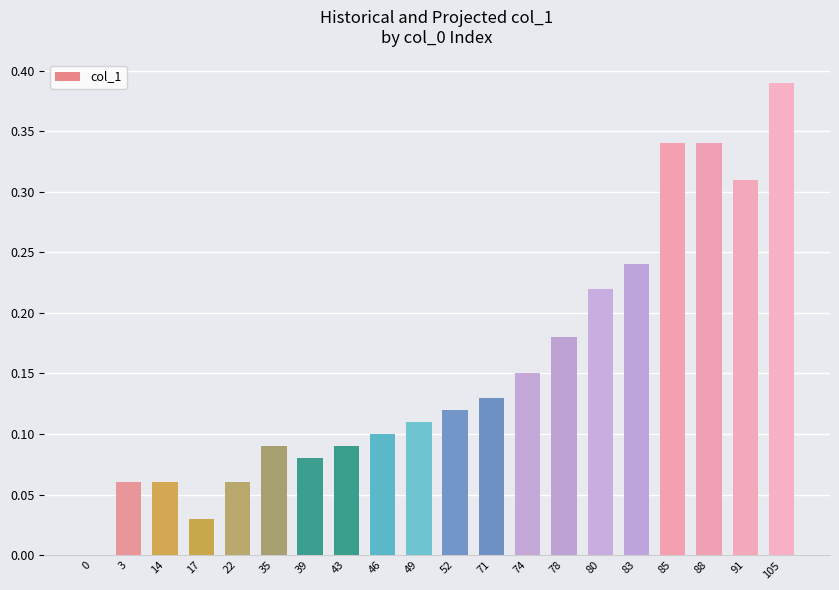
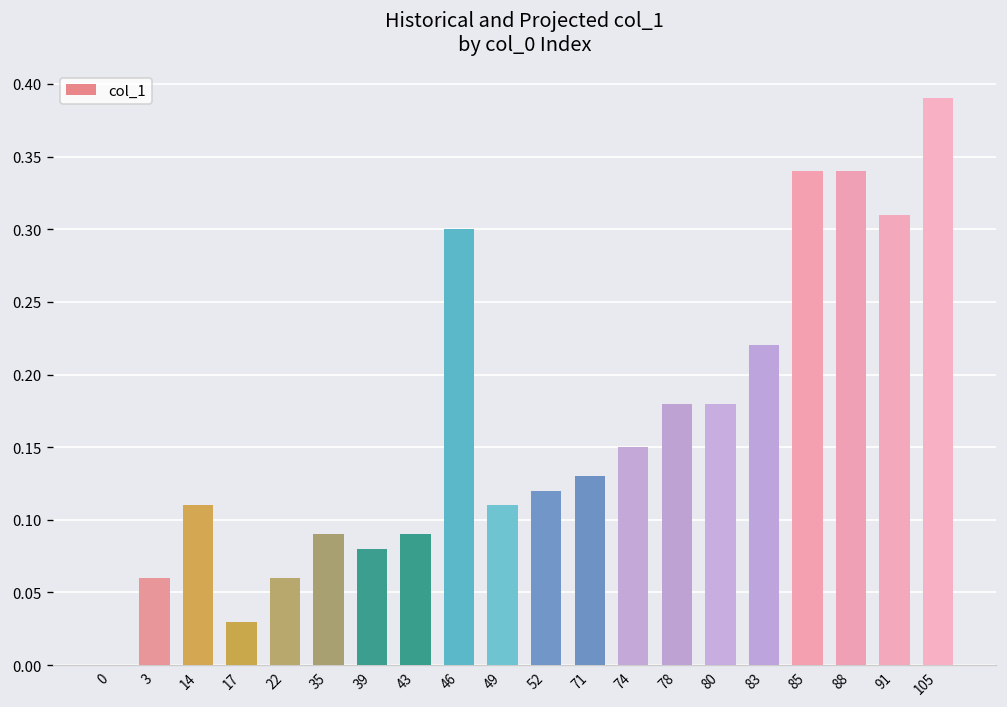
14: 0.06 -> 0.11
46: 0.1 -> 0.3
80: 0.22 -> 0.18
83: 0.24 -> 0.22
